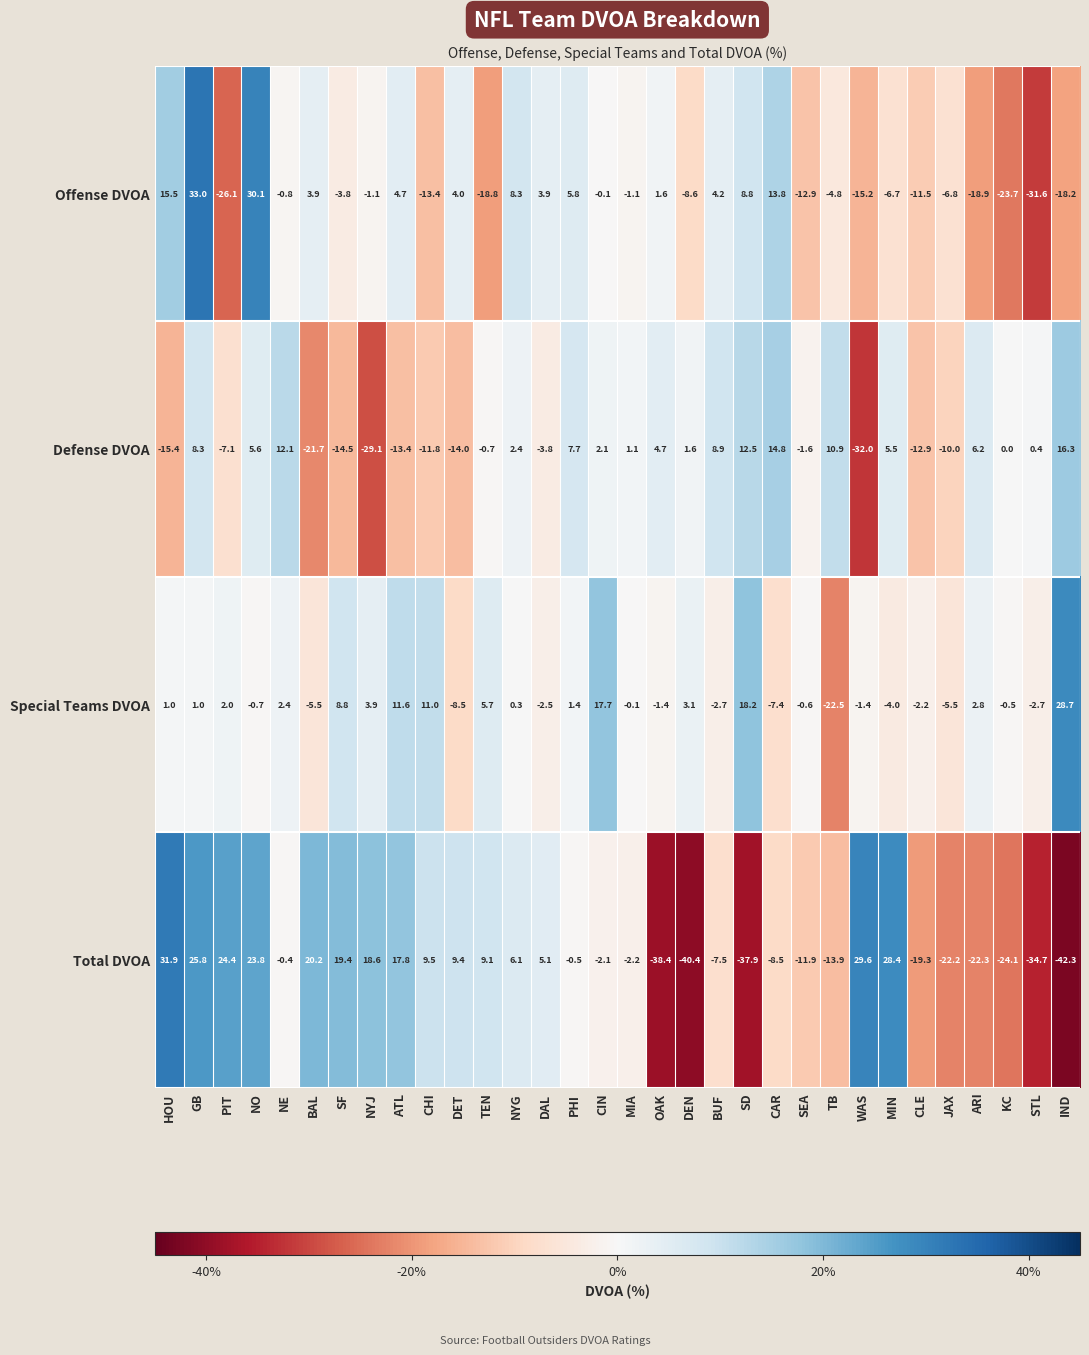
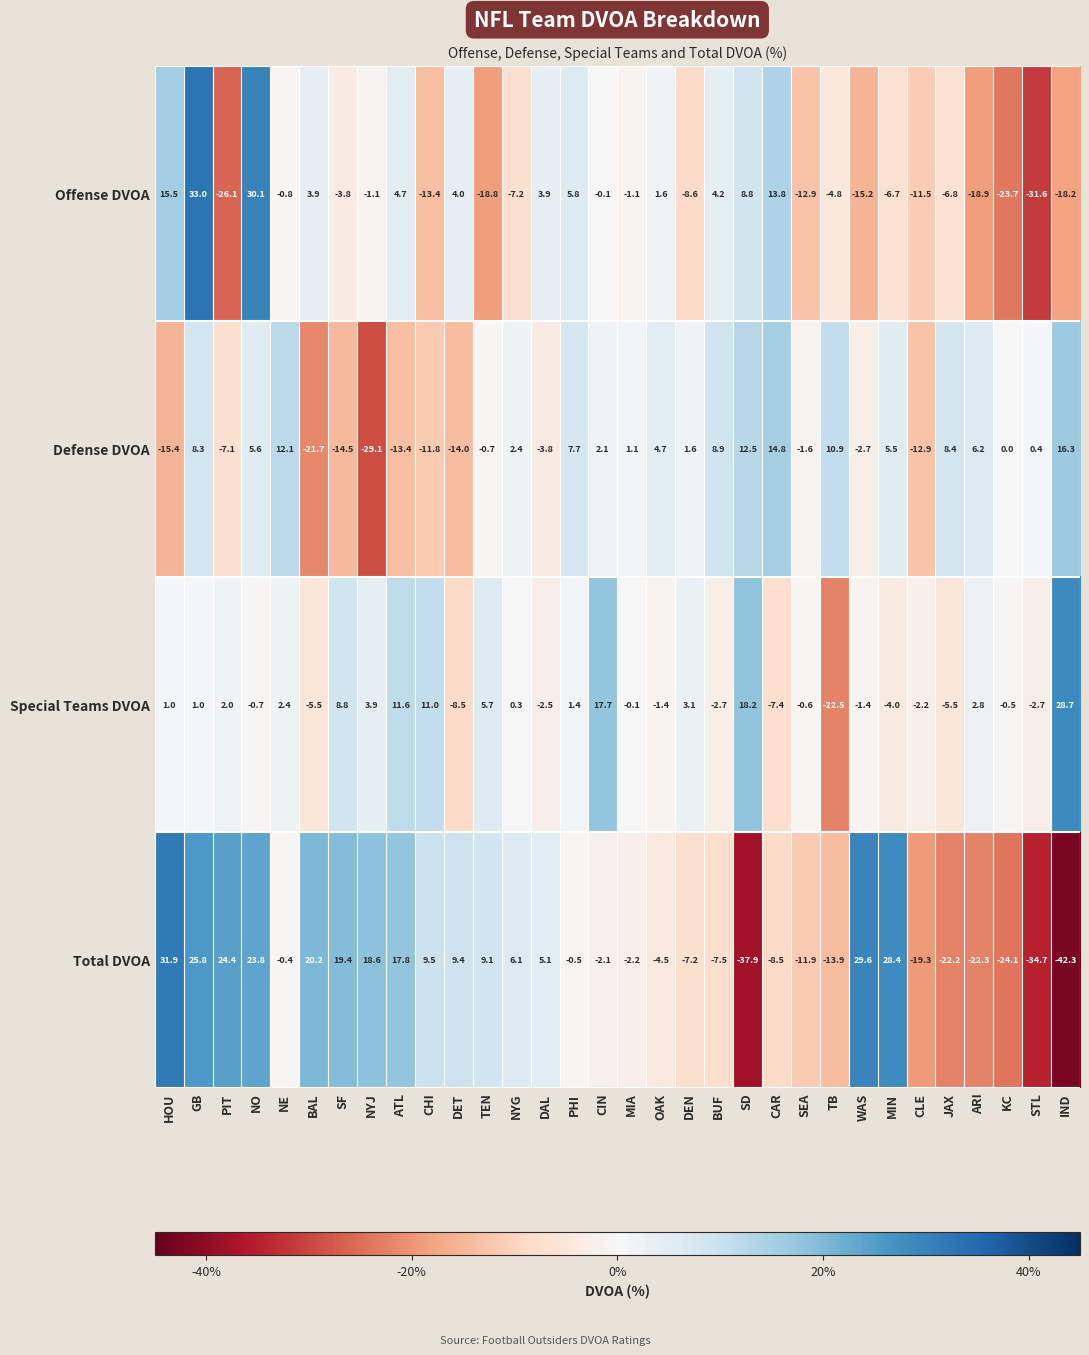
Offense DVOA, NYG: 8.3 -> -7.2
Defense DVOA, WAS: -32.0 -> -2.7
Defense DVOA, JAX: -10.0 -> 8.4
Total DVOA, OAK: -38.4 -> -4.5
Total DVOA, DEN: -40.4 -> -7.2
